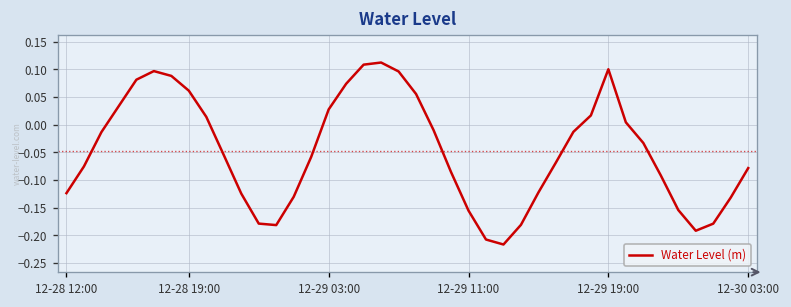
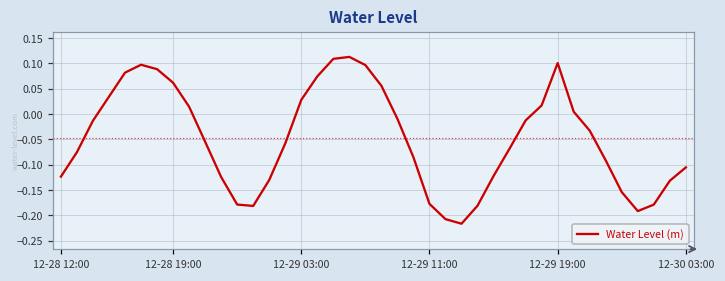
12-29 11:00: -0.16 -> -0.18
12-30 03:00: -0.08 -> -0.11
